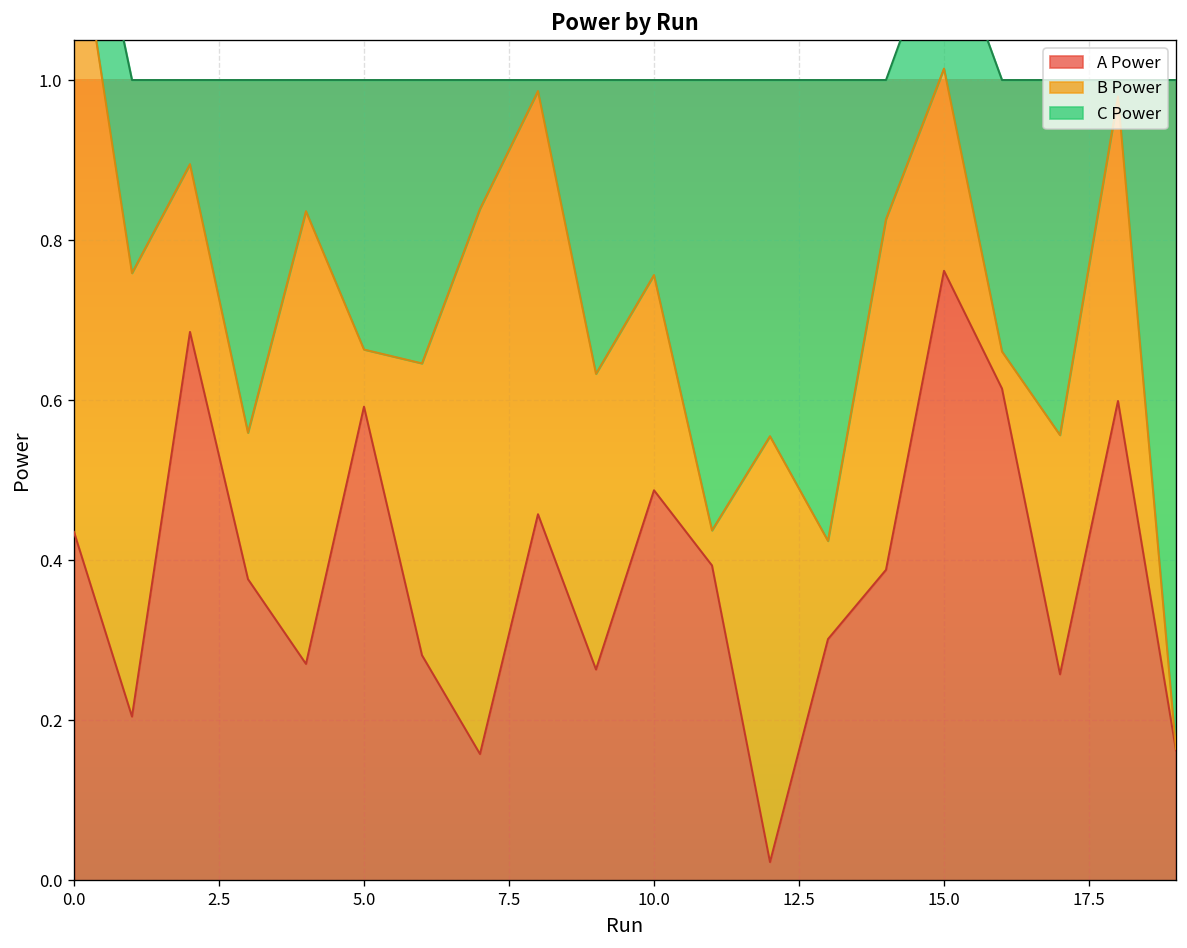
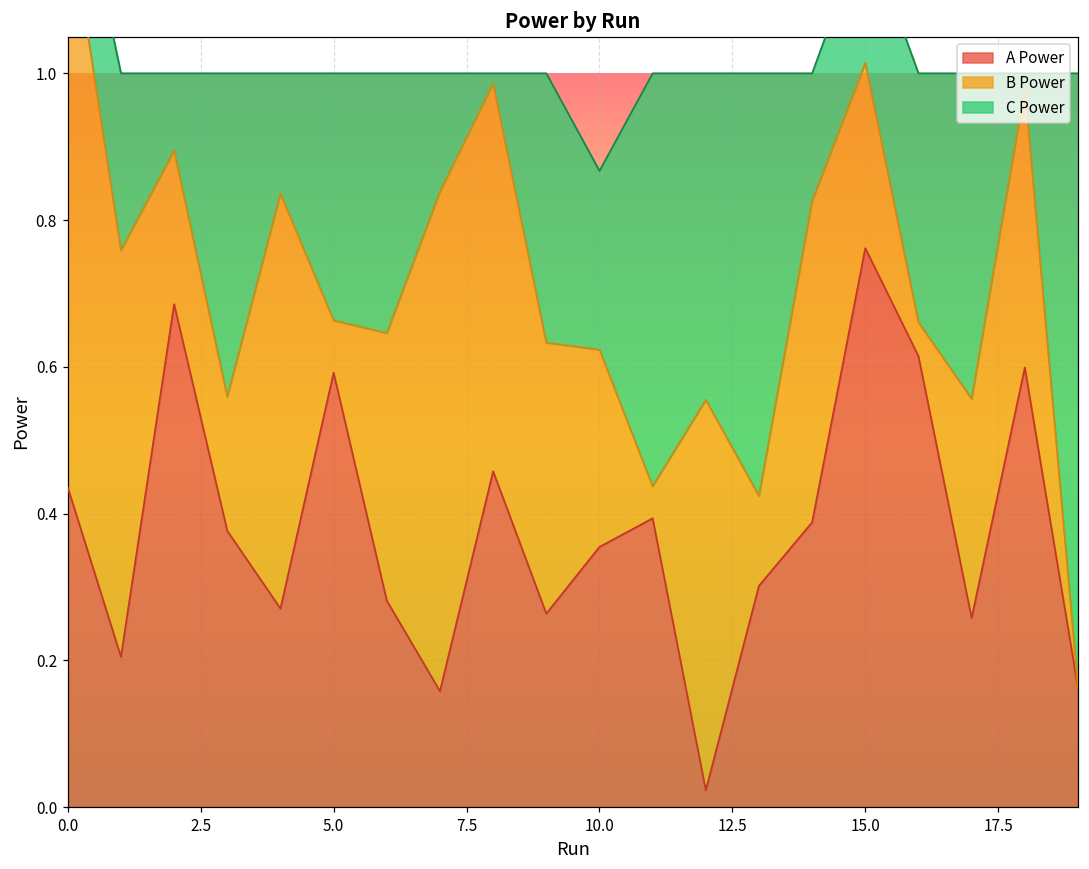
A Power, 10.0: 0.49 -> 0.35
